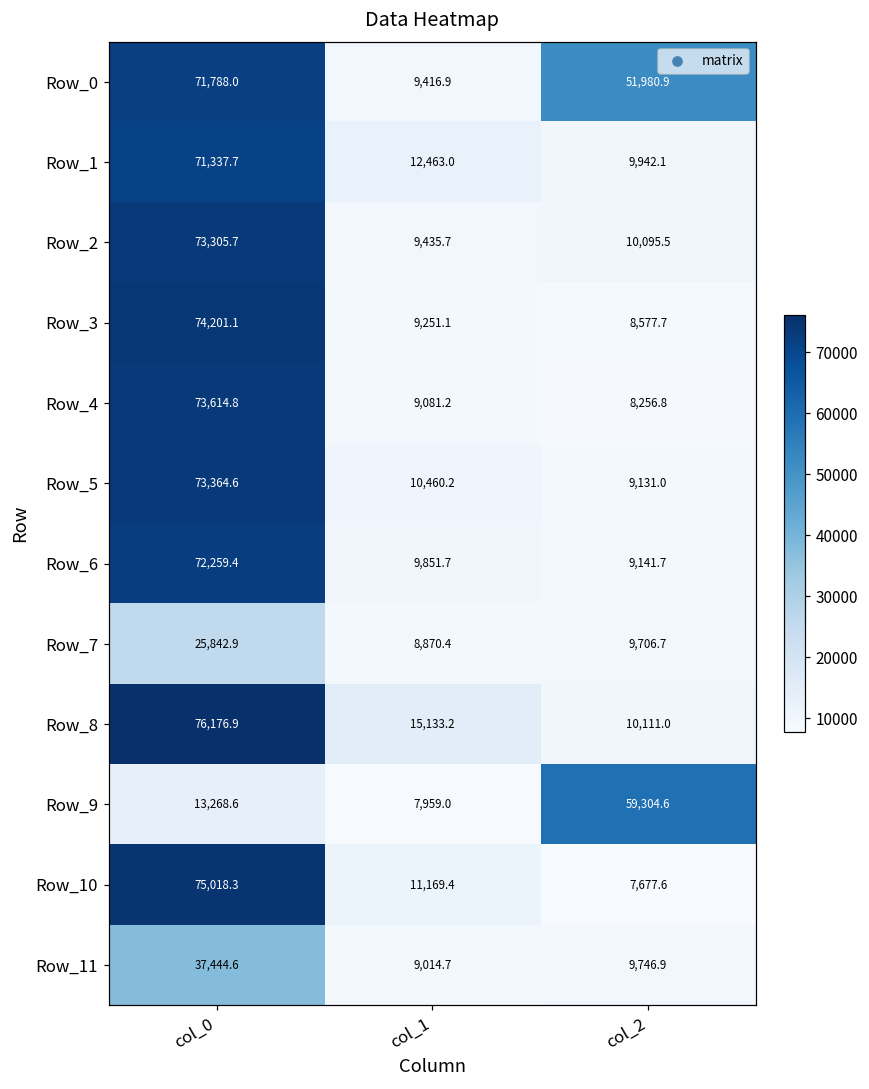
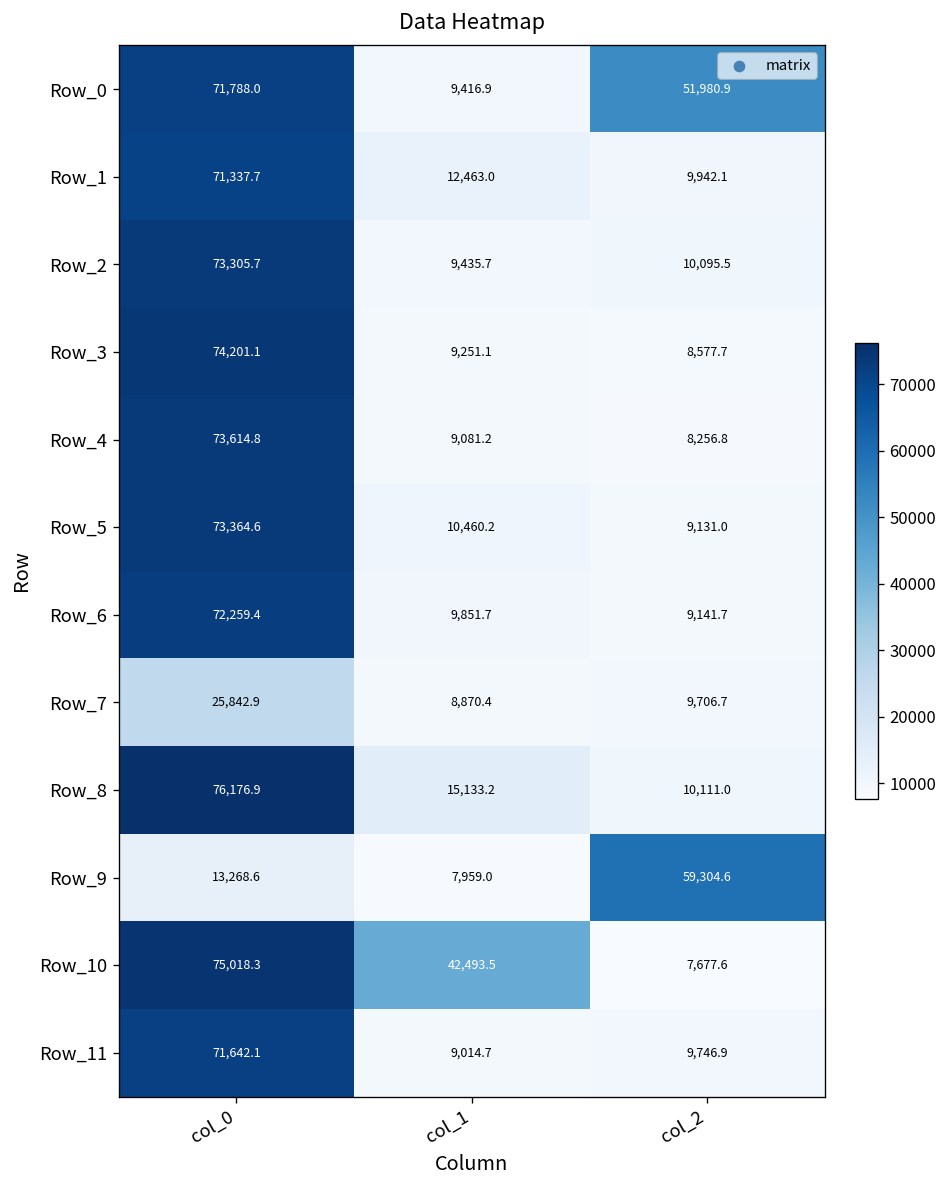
Row_10, col_1: 11,169.4 -> 42,493.5
Row_11, col_0: 37,444.6 -> 71,642.1
